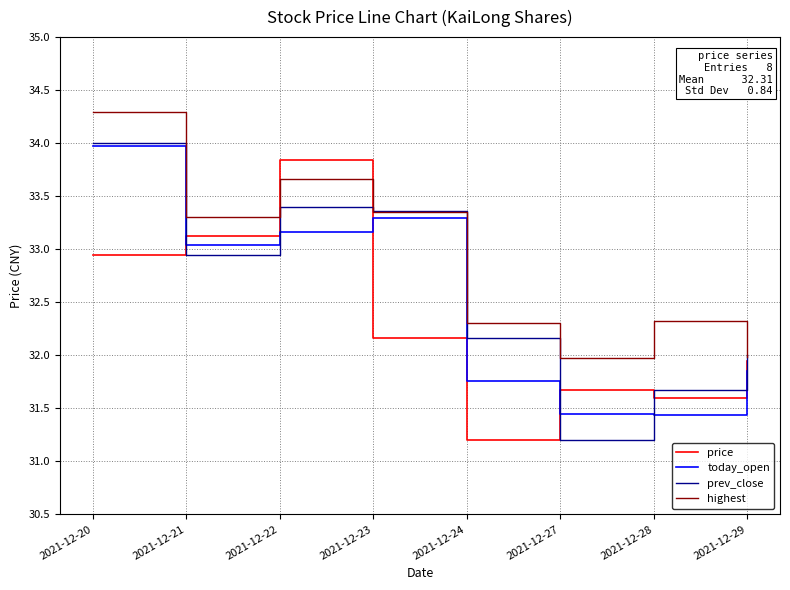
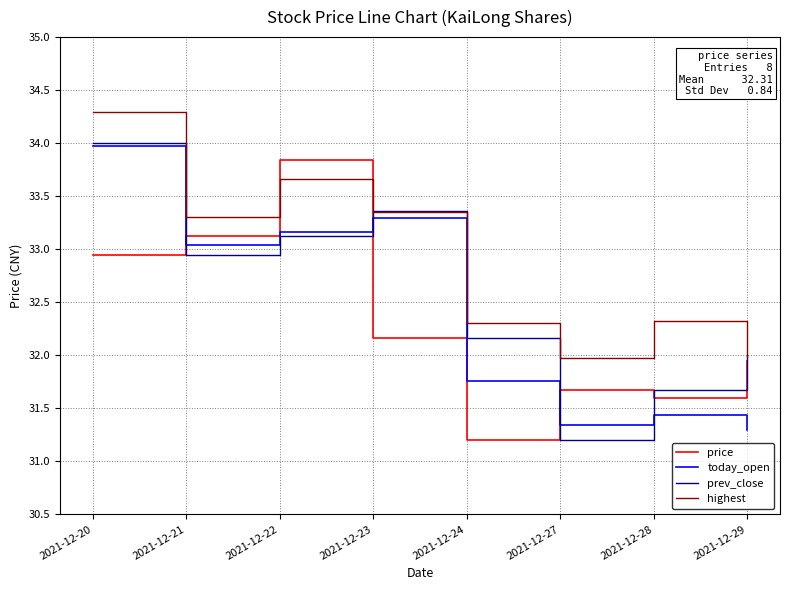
prev_close, 2021-12-22: 33.40 -> 33.12
today_open, 2021-12-27: 31.45 -> 31.34
today_open, 2021-12-29: 31.85 -> 31.30
